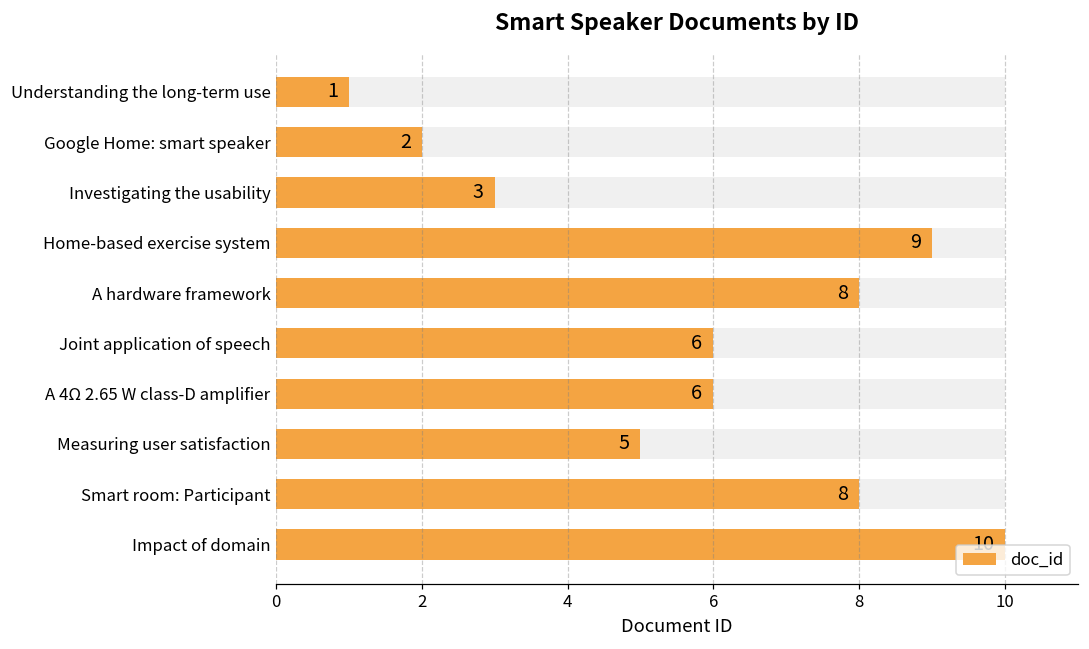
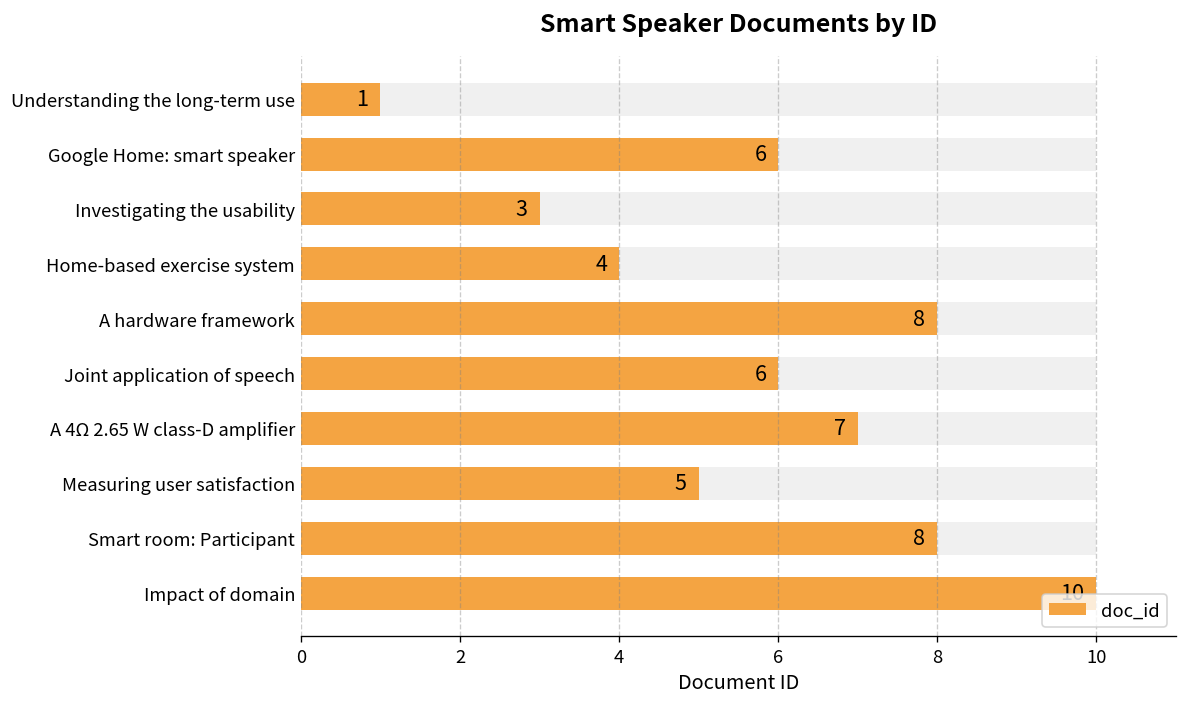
doc_id, Google Home: smart speaker: 2 -> 6
doc_id, Home-based exercise system: 9 -> 4
doc_id, A 4Ω 2.65 W class-D amplifier: 6 -> 7
